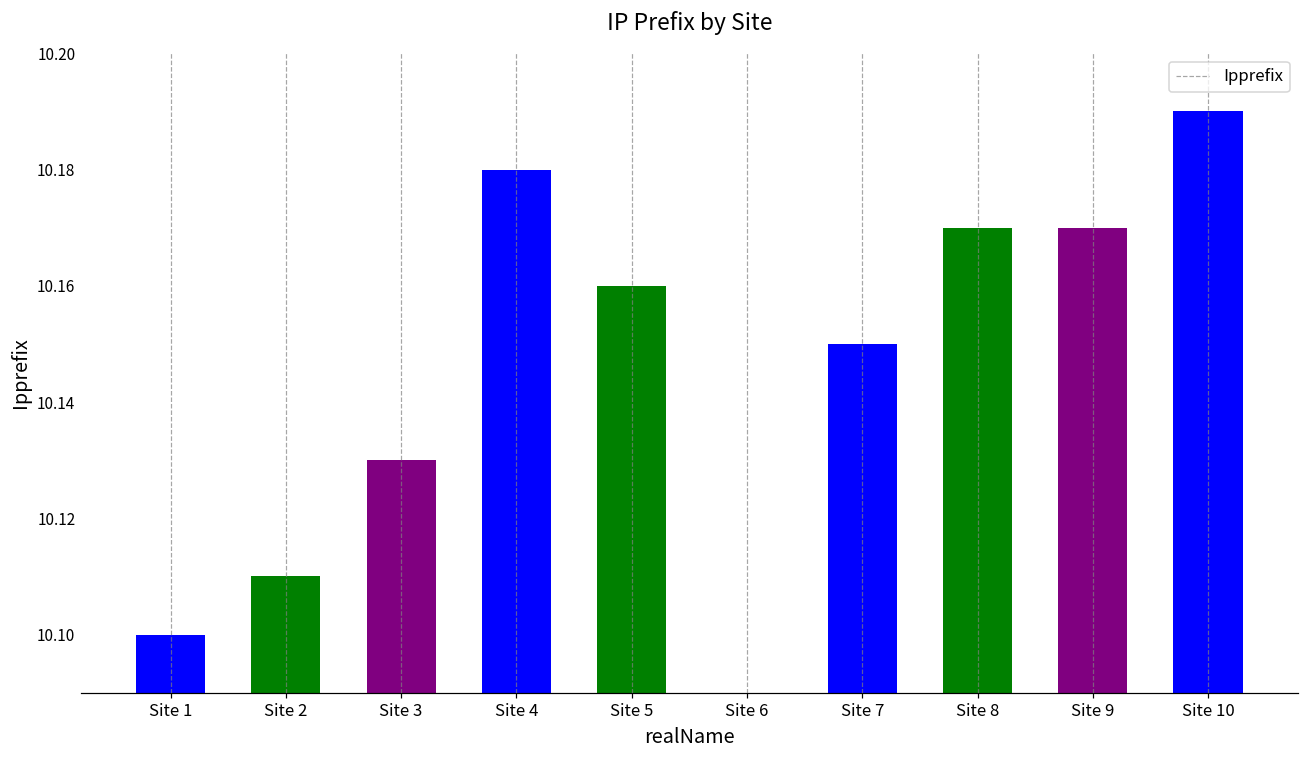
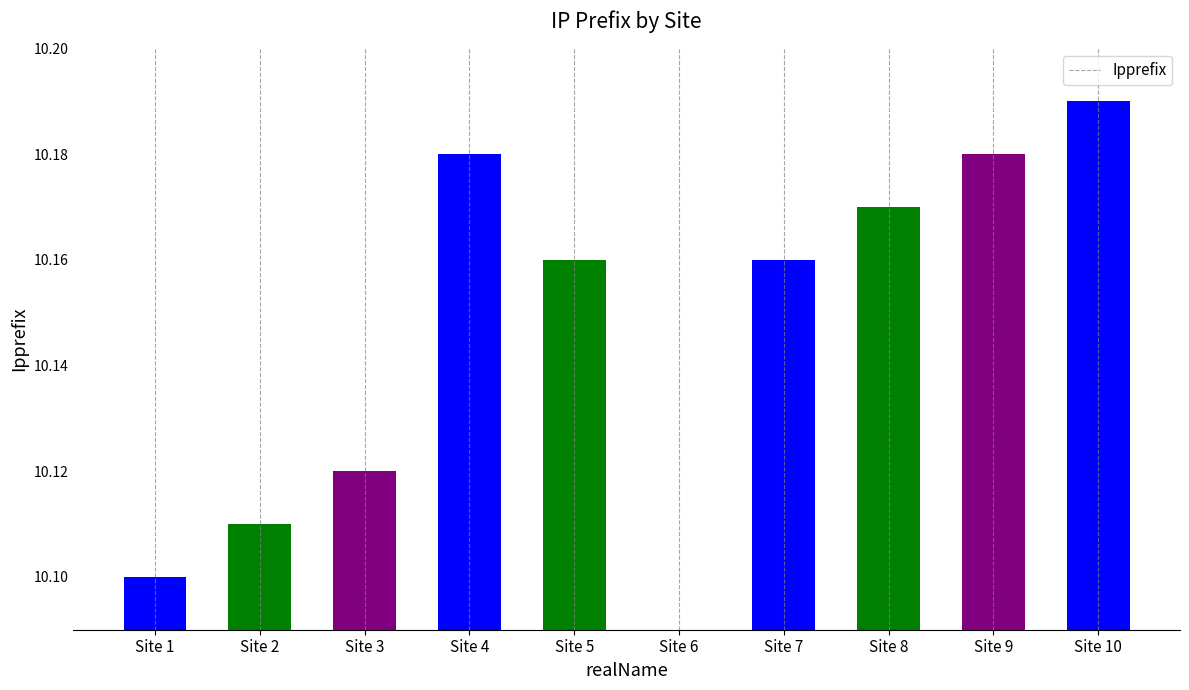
Site 3: 10.13 -> 10.12
Site 7: 10.15 -> 10.16
Site 9: 10.17 -> 10.18
